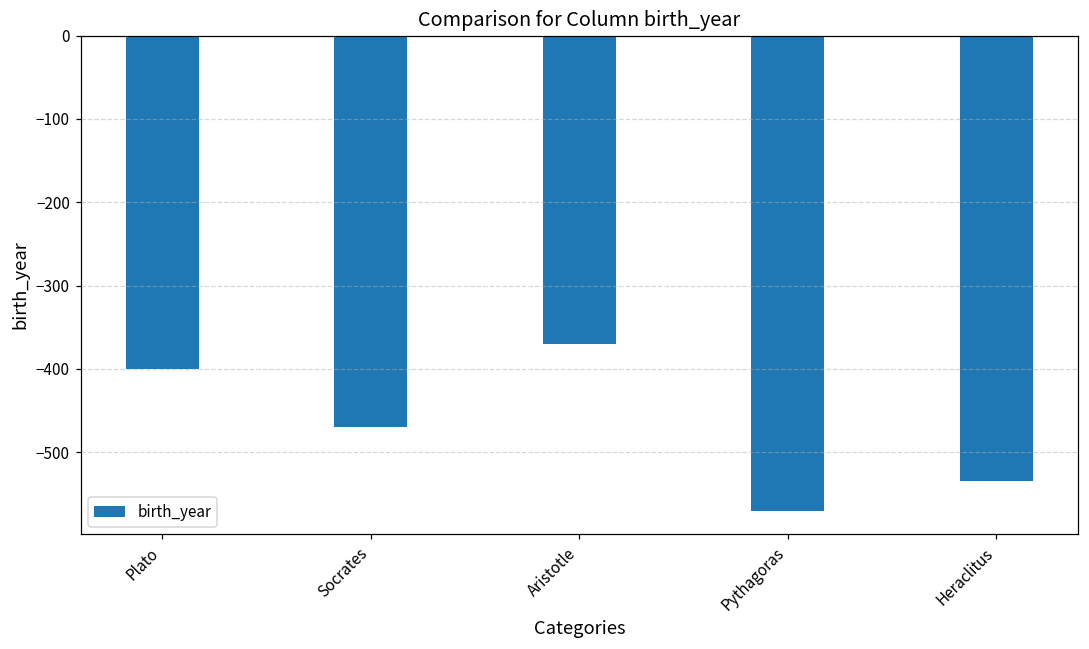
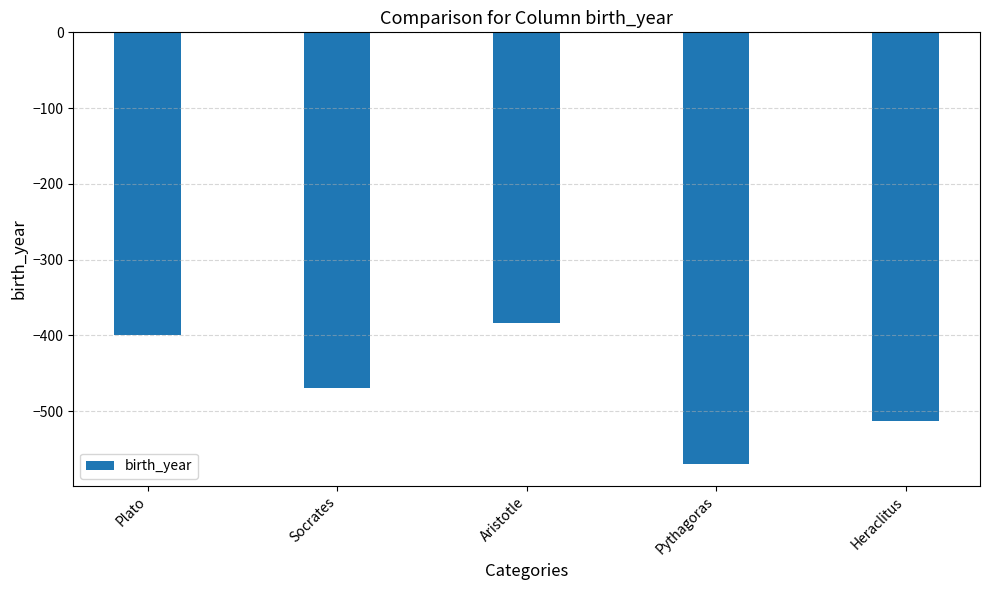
Aristotle: -370 -> -380
Heraclitus: -540 -> -510
